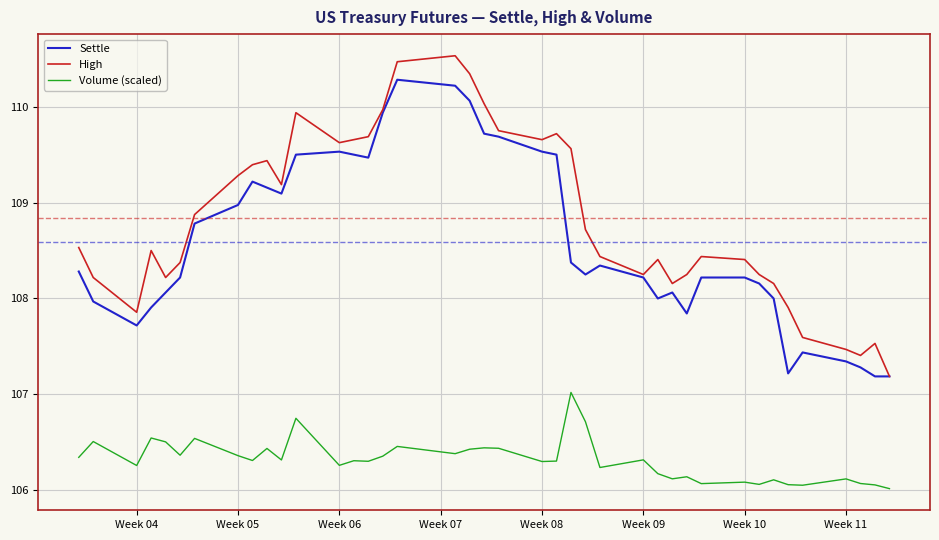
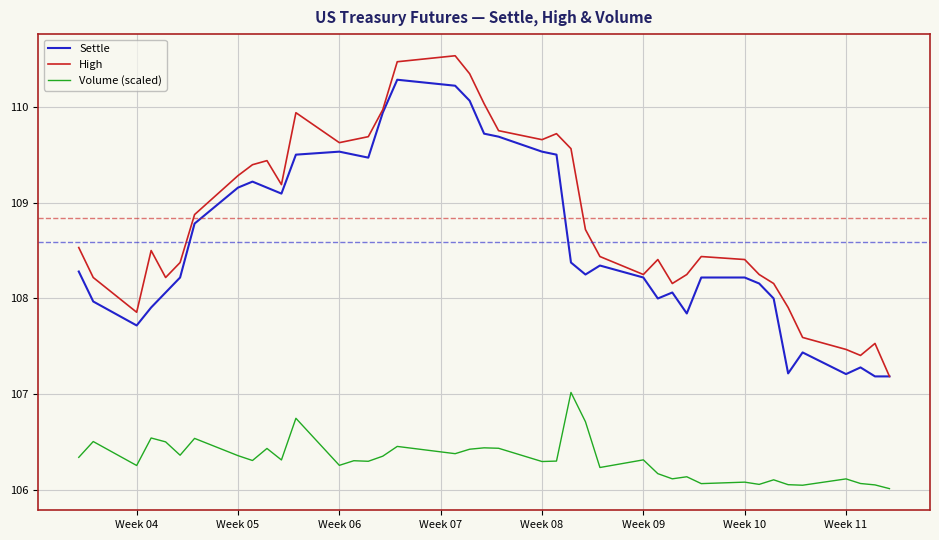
Settle, Week 05: 109.0 -> 109.2
Settle, Week 11: 107.3 -> 107.2
